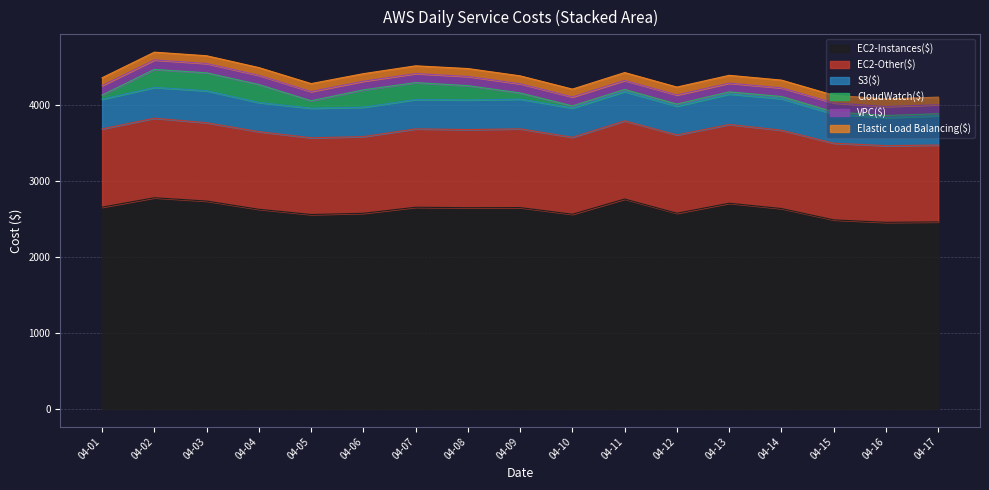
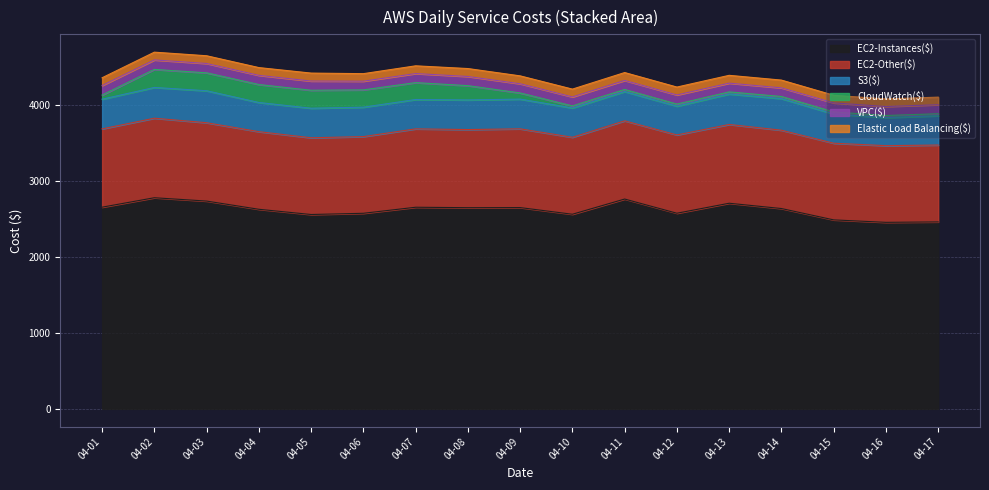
CloudWatch($), 04-05: 100 -> 200
